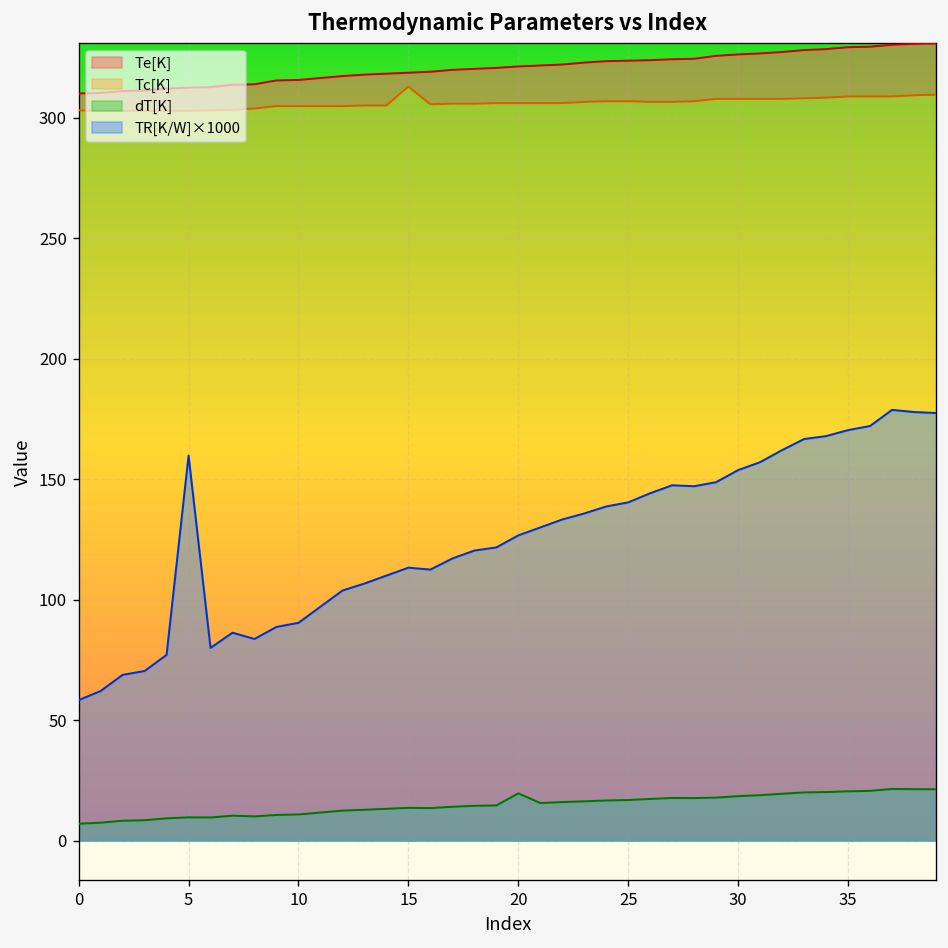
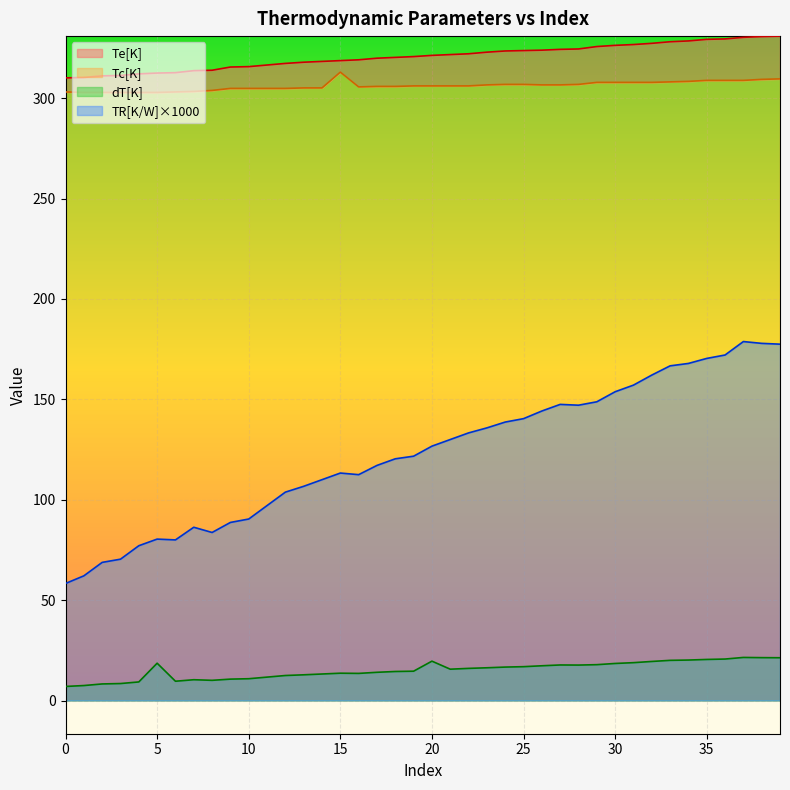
dT[K], 5: 10 -> 19
TR[K/W]×1000, 5: 160 -> 80
